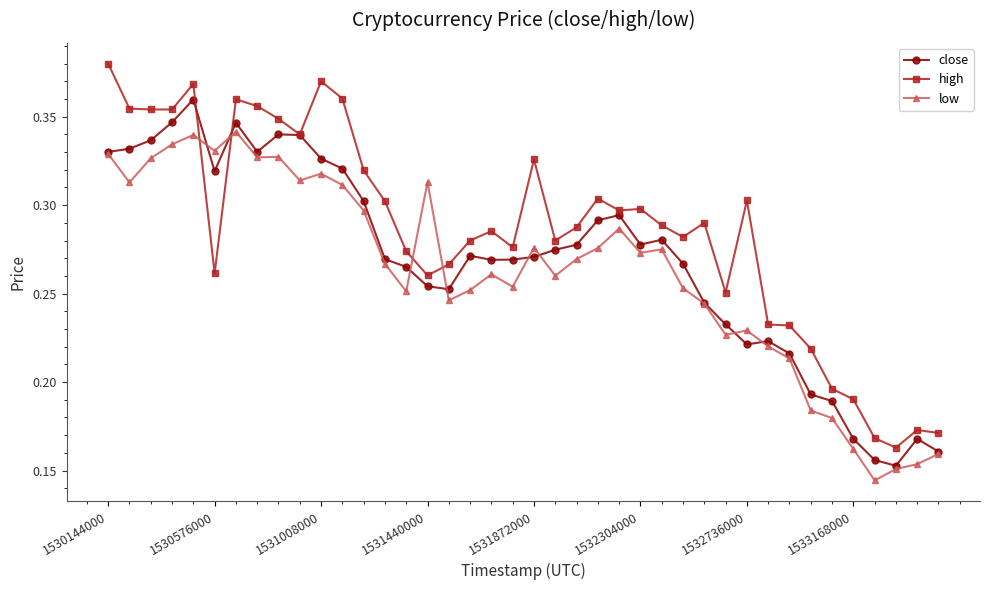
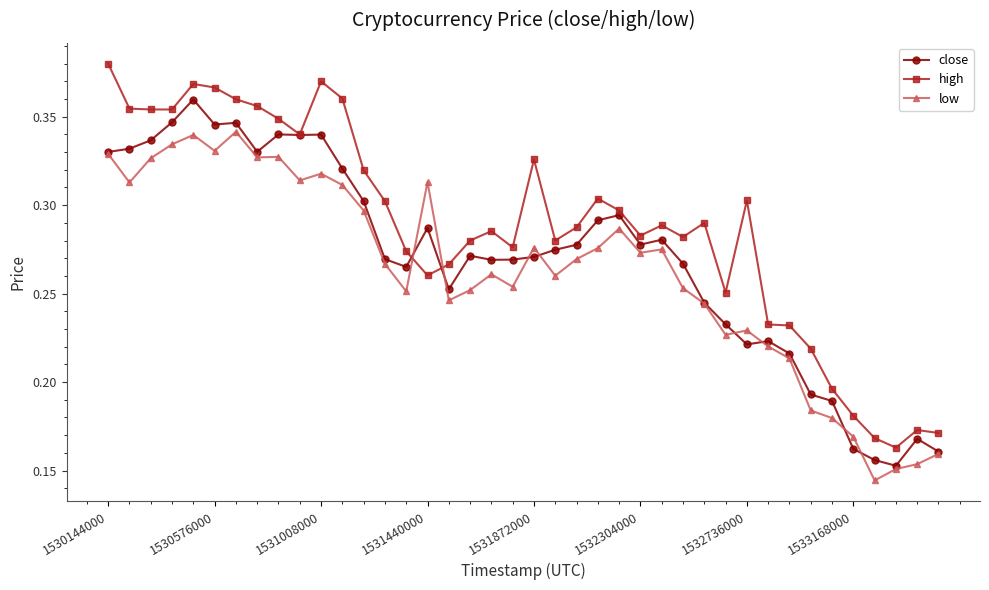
close, 1530576000: 0.319 -> 0.346
high, 1530576000: 0.261 -> 0.367
close, 1531008000: 0.326 -> 0.340
close, 1531440000: 0.254 -> 0.287
high, 1532304000: 0.298 -> 0.283
close, 1533168000: 0.168 -> 0.162
high, 1533168000: 0.190 -> 0.181
low, 1533168000: 0.162 -> 0.169
